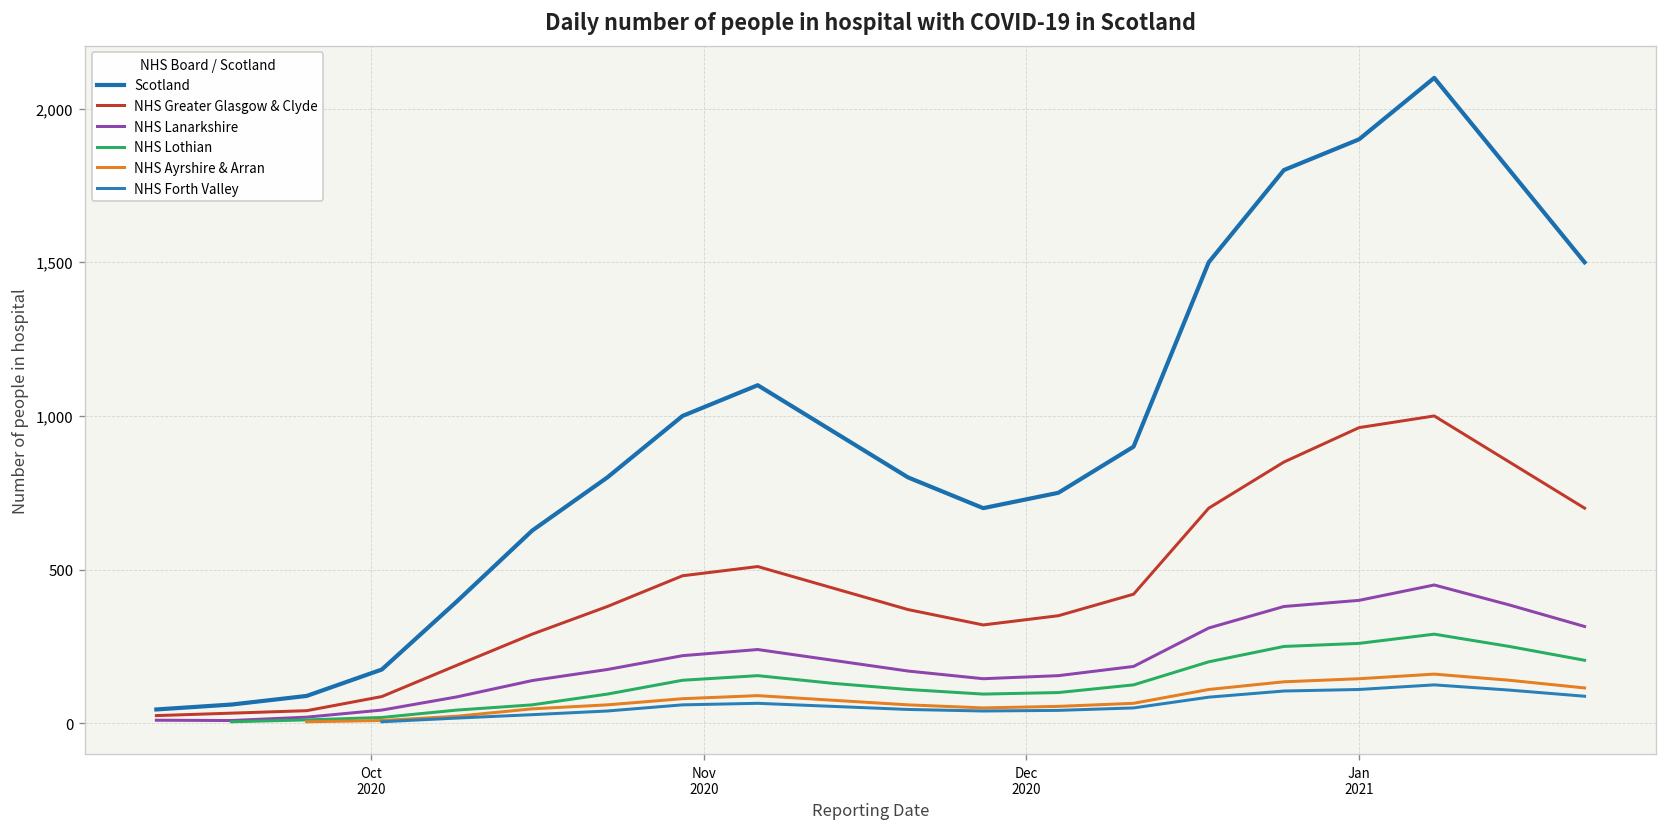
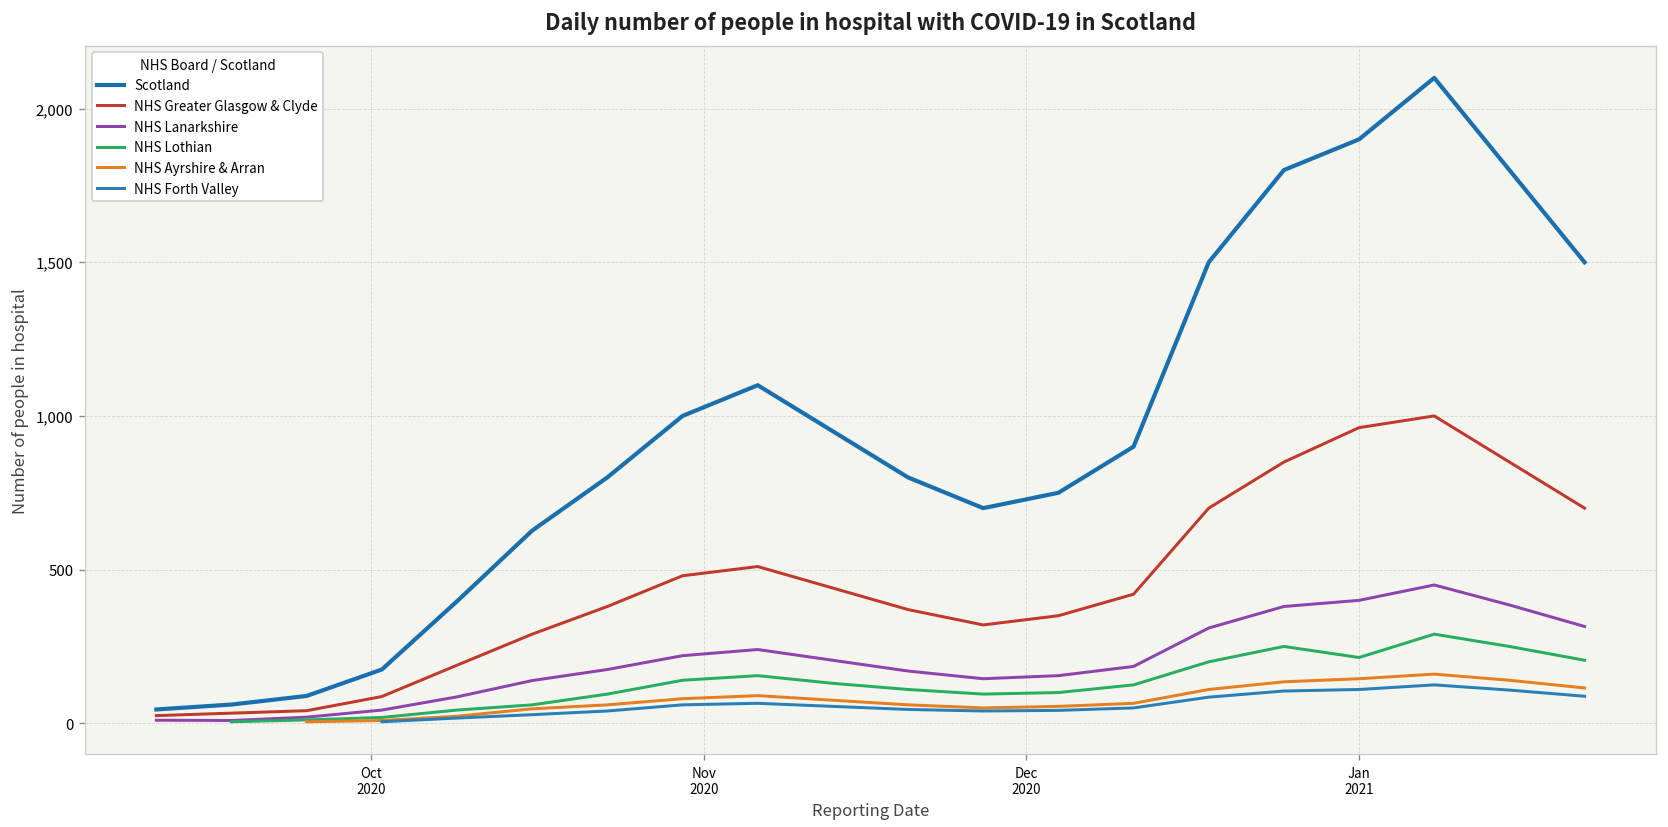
NHS Lothian, Jan 2021: 260 -> 210
